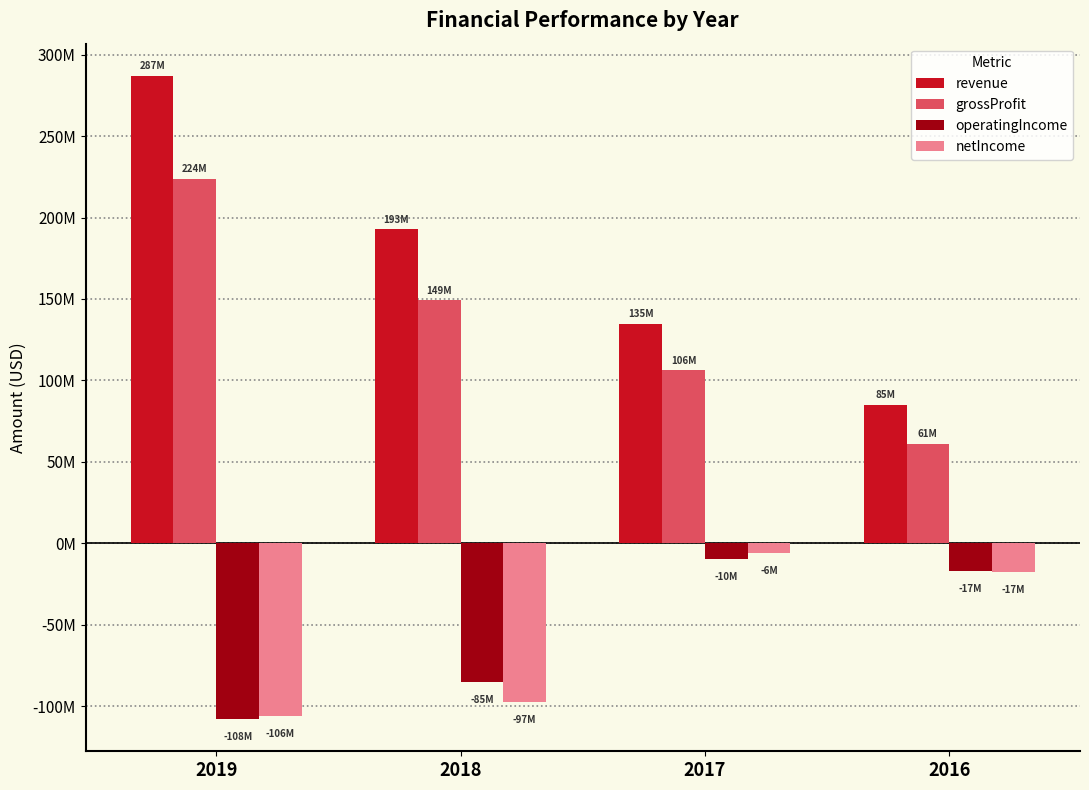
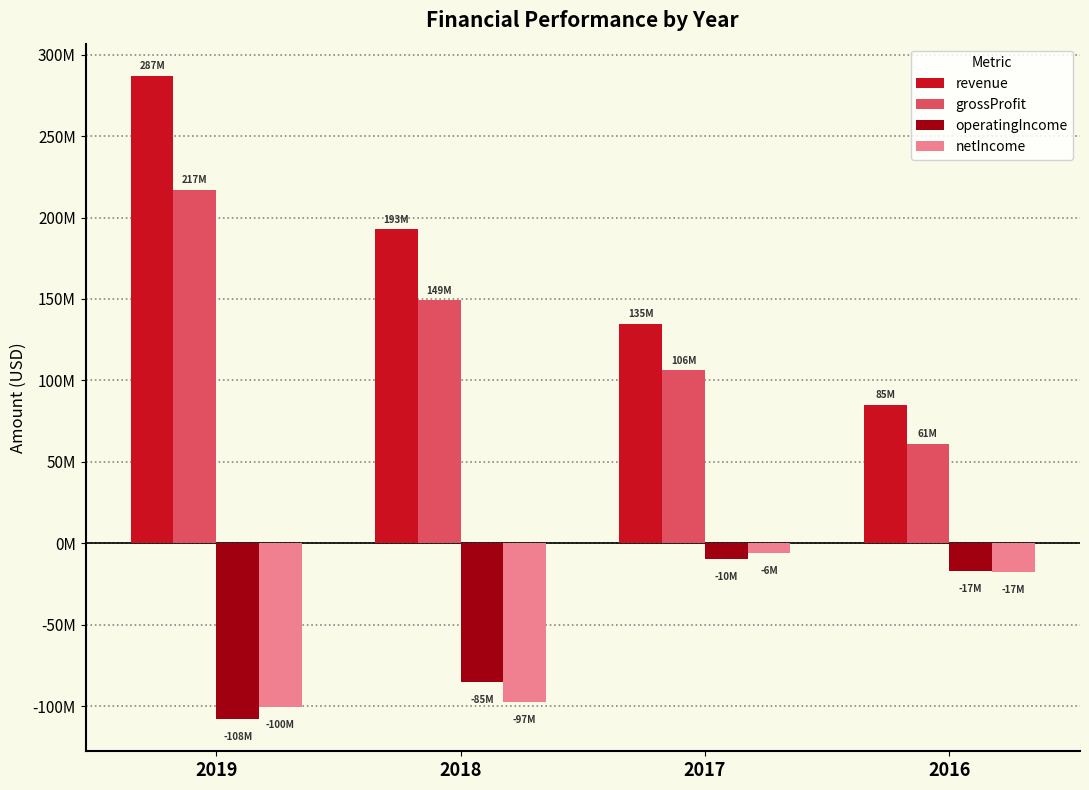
grossProfit, 2019: 224M -> 217M
netIncome, 2019: -106M -> -100M
